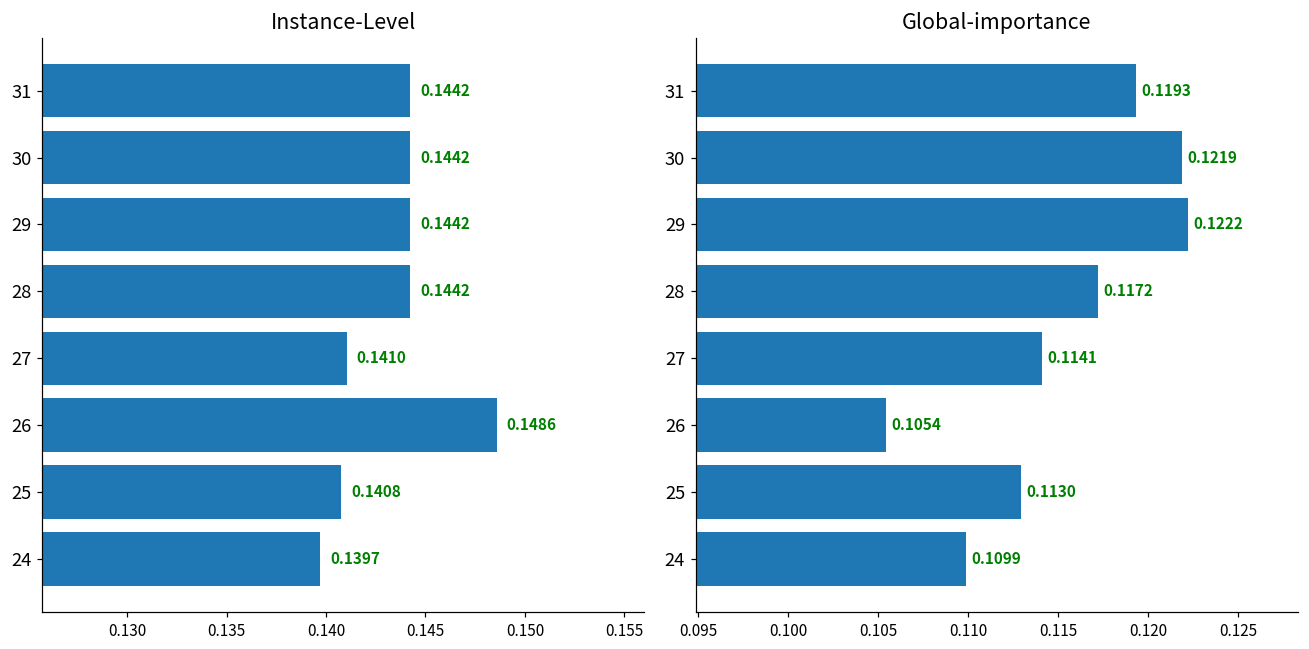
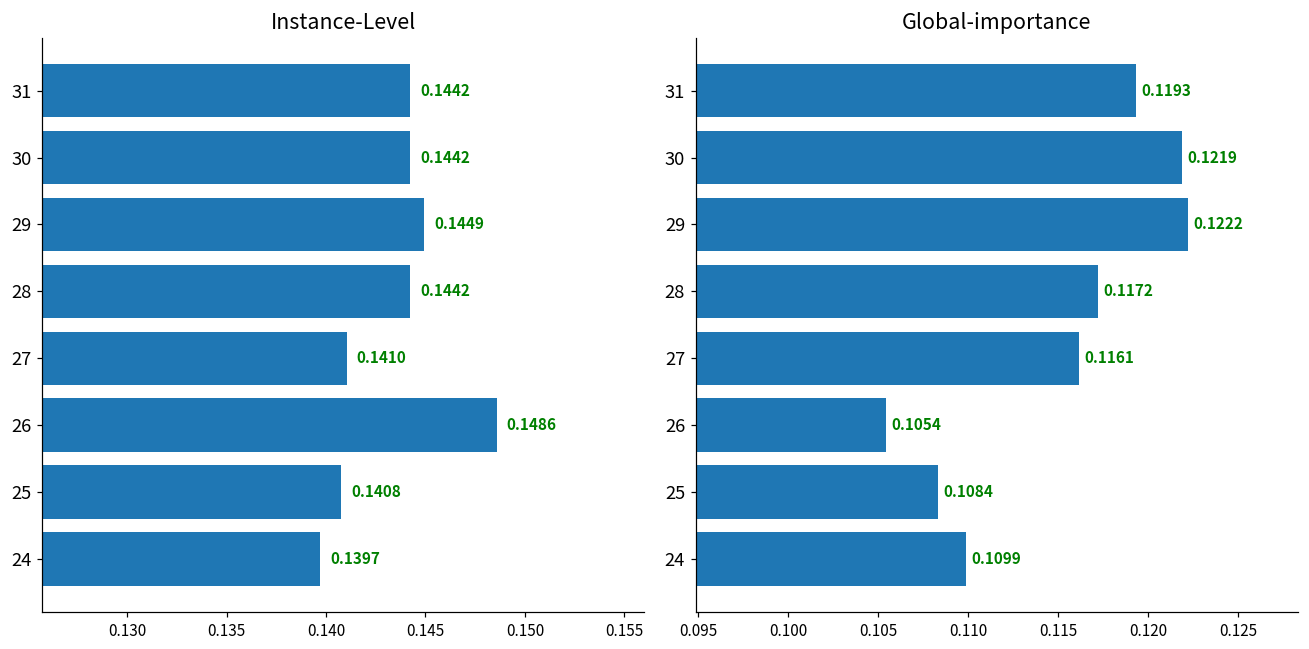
Instance-Level, 29: 0.1442 -> 0.1449
Global-importance, 27: 0.1141 -> 0.1161
Global-importance, 25: 0.1130 -> 0.1084
